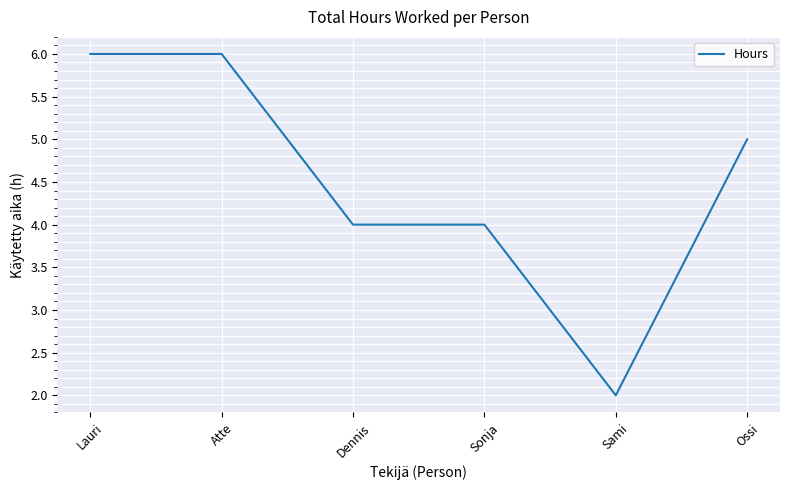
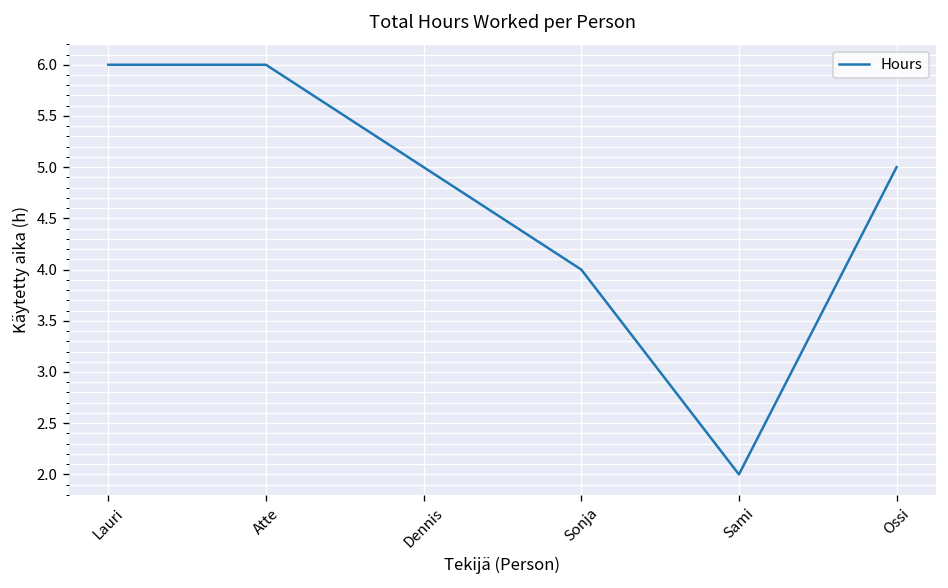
Dennis: 4 -> 5
